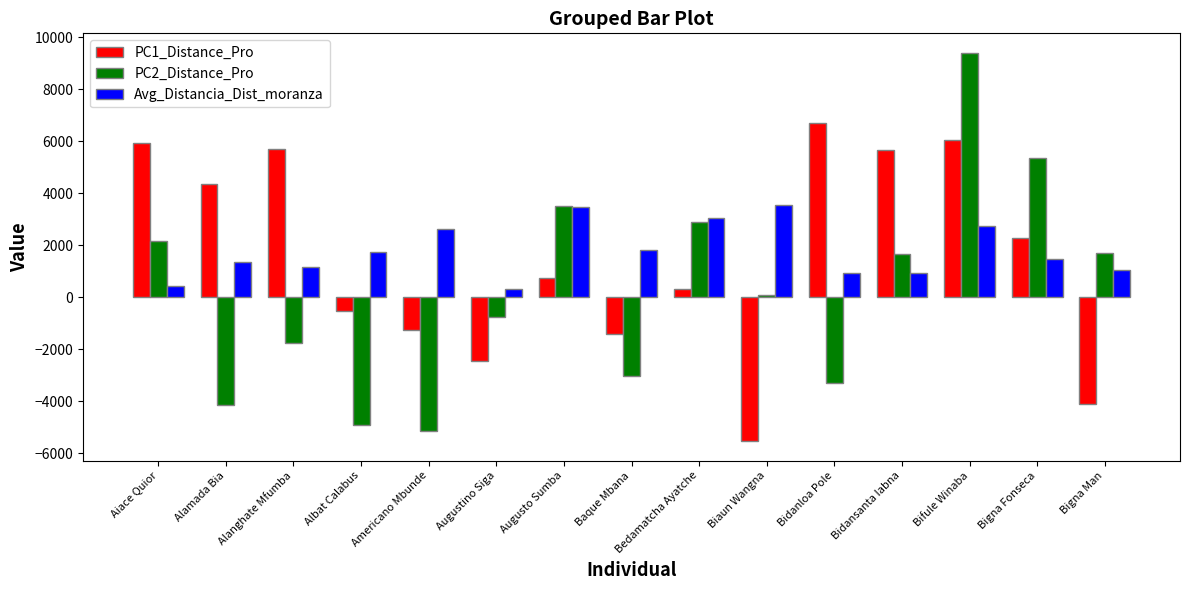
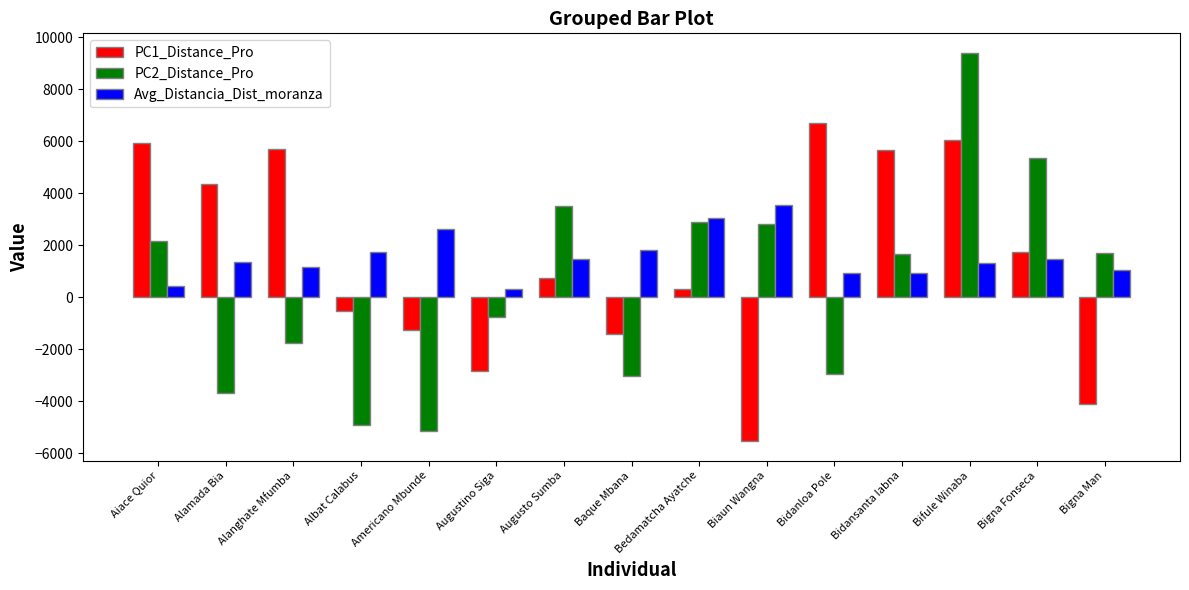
PC2_Distance_Pro, Alamada Bia: -4100 -> -3700
PC1_Distance_Pro, Augustino Siga: -2400 -> -2800
Avg_Distancia_Dist_moranza, Augusto Sumba: 3500 -> 1500
PC2_Distance_Pro, Biaun Wangna: 100 -> 2800
PC2_Distance_Pro, Bidanloa Pole: -3300 -> -2900
Avg_Distancia_Dist_moranza, Bifule Winaba: 2800 -> 1300
PC1_Distance_Pro, Bigna Fonseca: 2300 -> 1700
